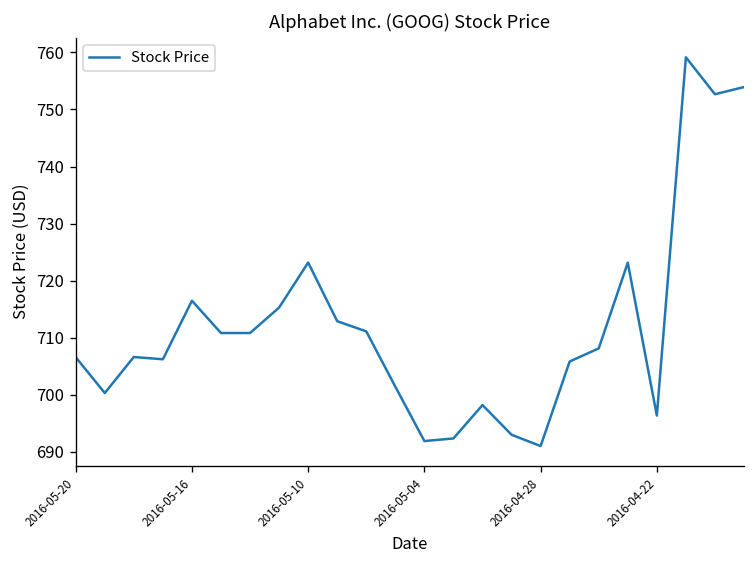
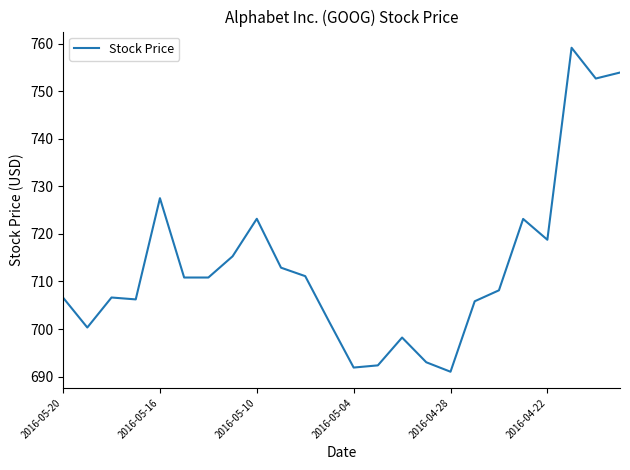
2016-05-16: 716 -> 728
2016-04-22: 696 -> 719
